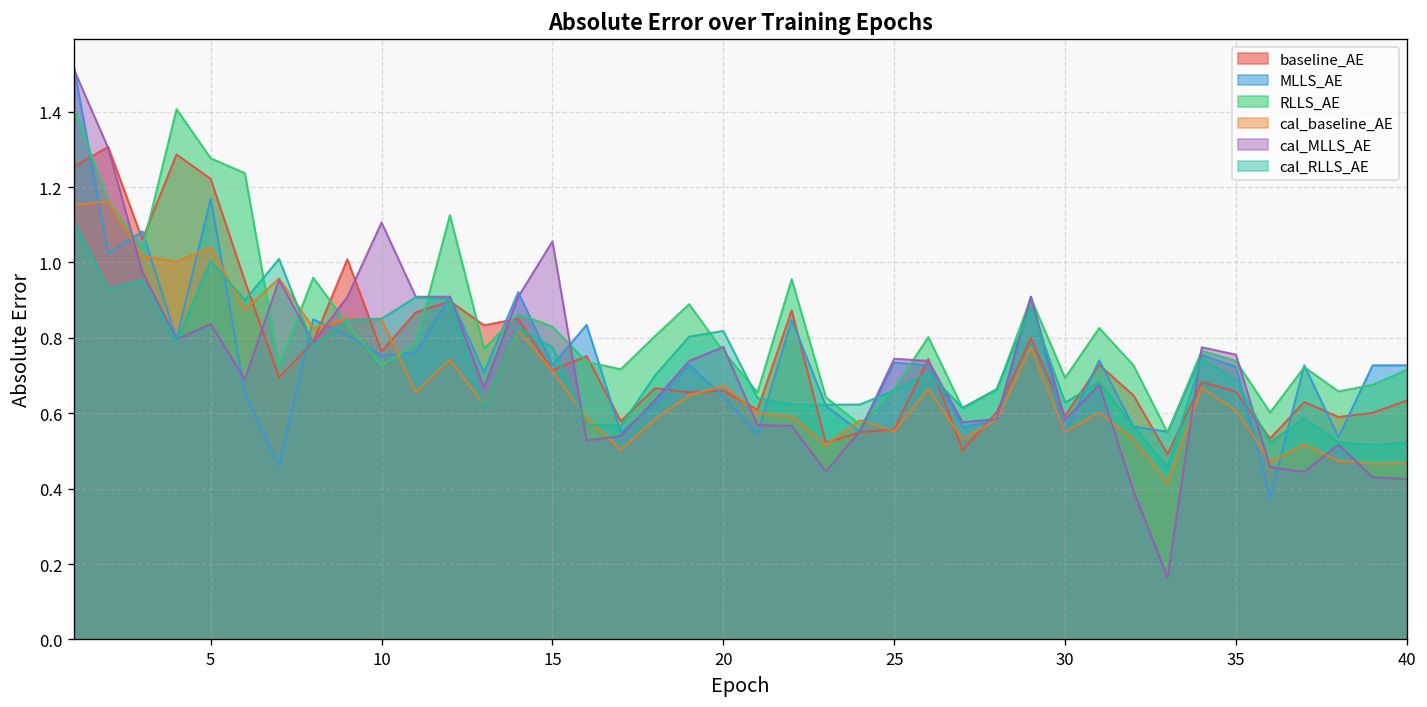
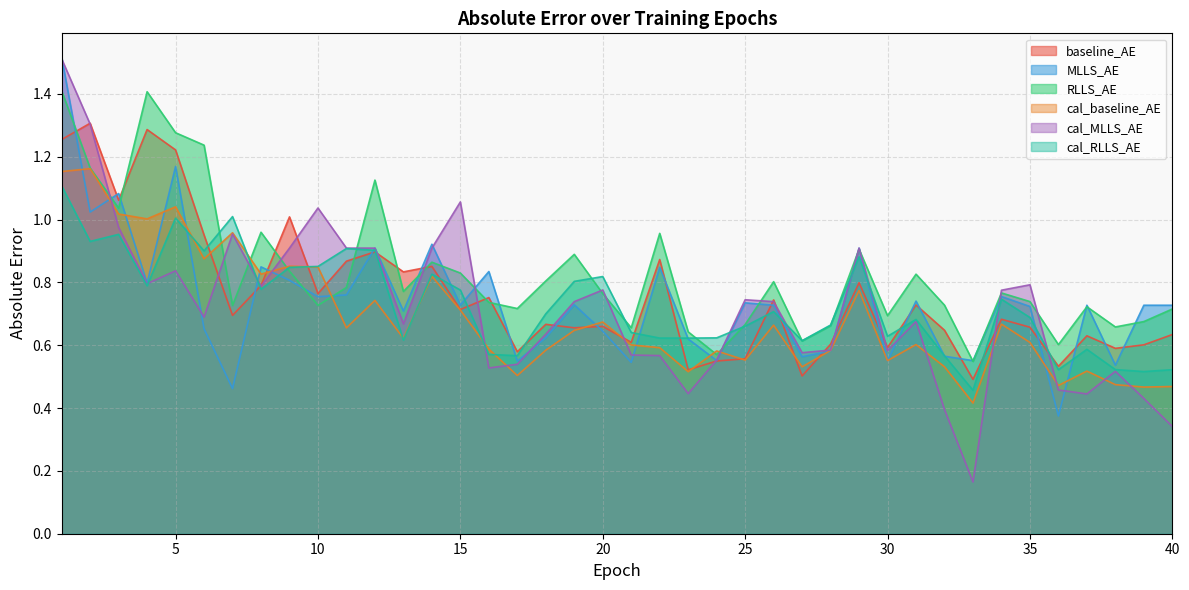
cal_MLLS_AE, 10: 1.11 -> 1.04
cal_MLLS_AE, 35: 0.76 -> 0.79
cal_MLLS_AE, 40: 0.43 -> 0.34
